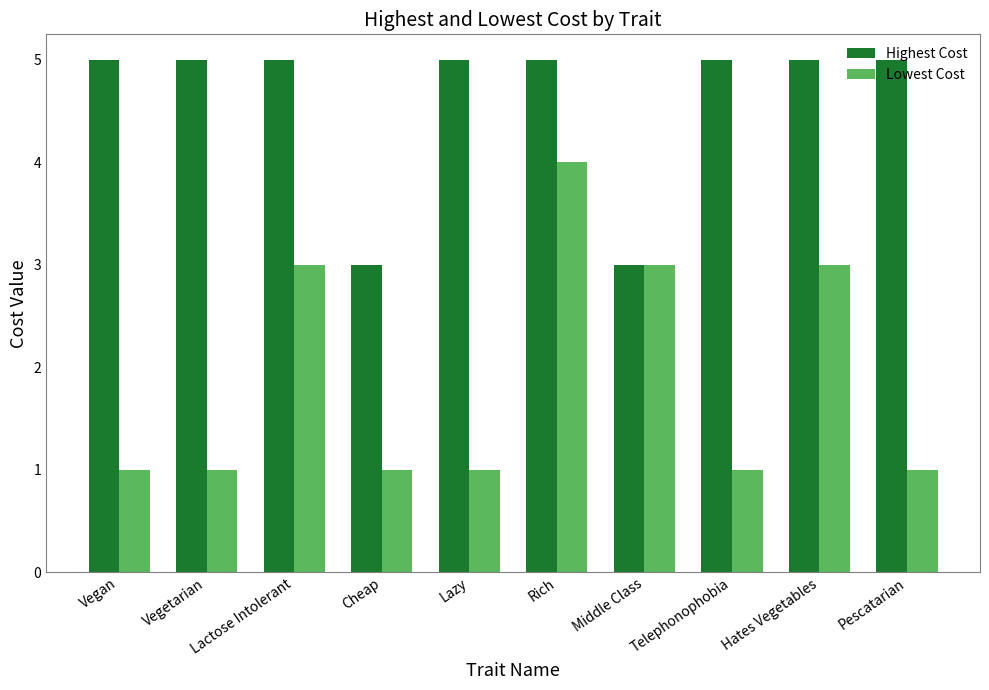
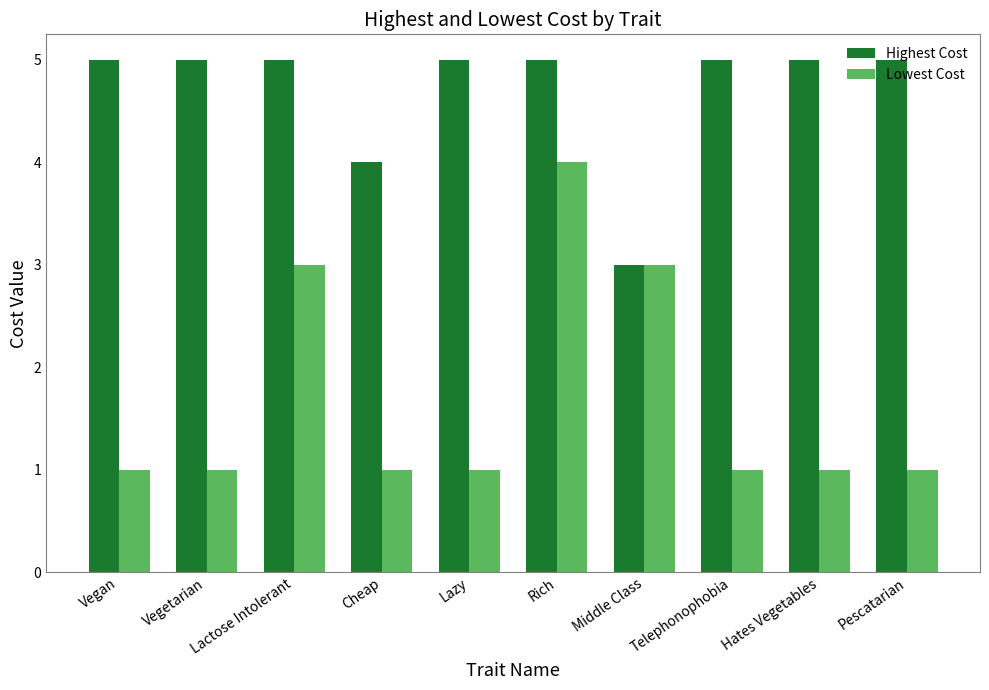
Highest Cost, Cheap: 3 -> 4
Lowest Cost, Hates Vegetables: 3 -> 1
